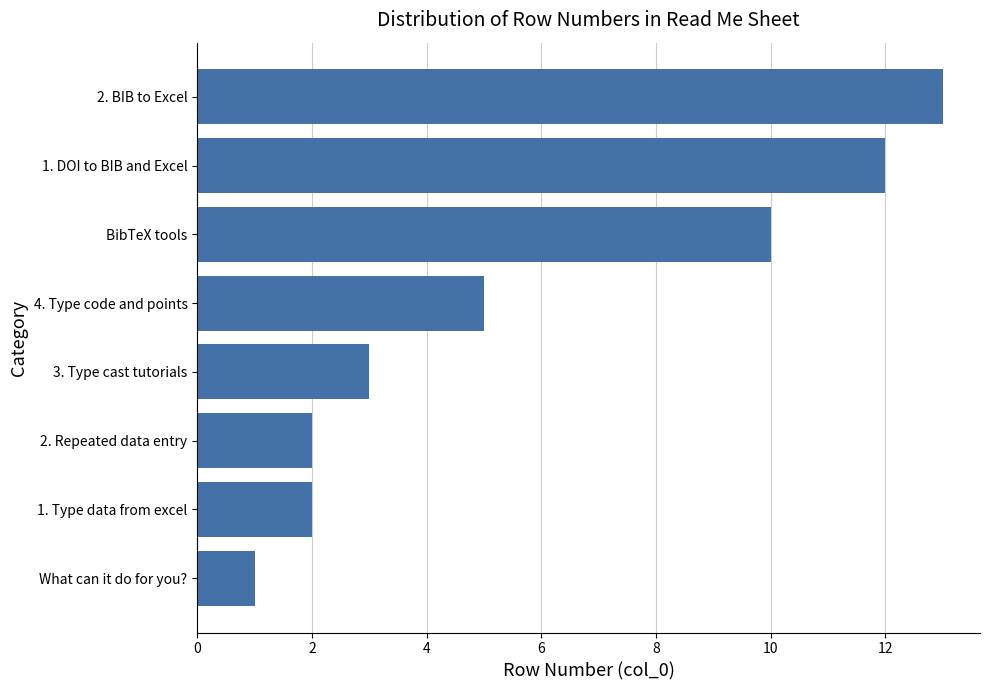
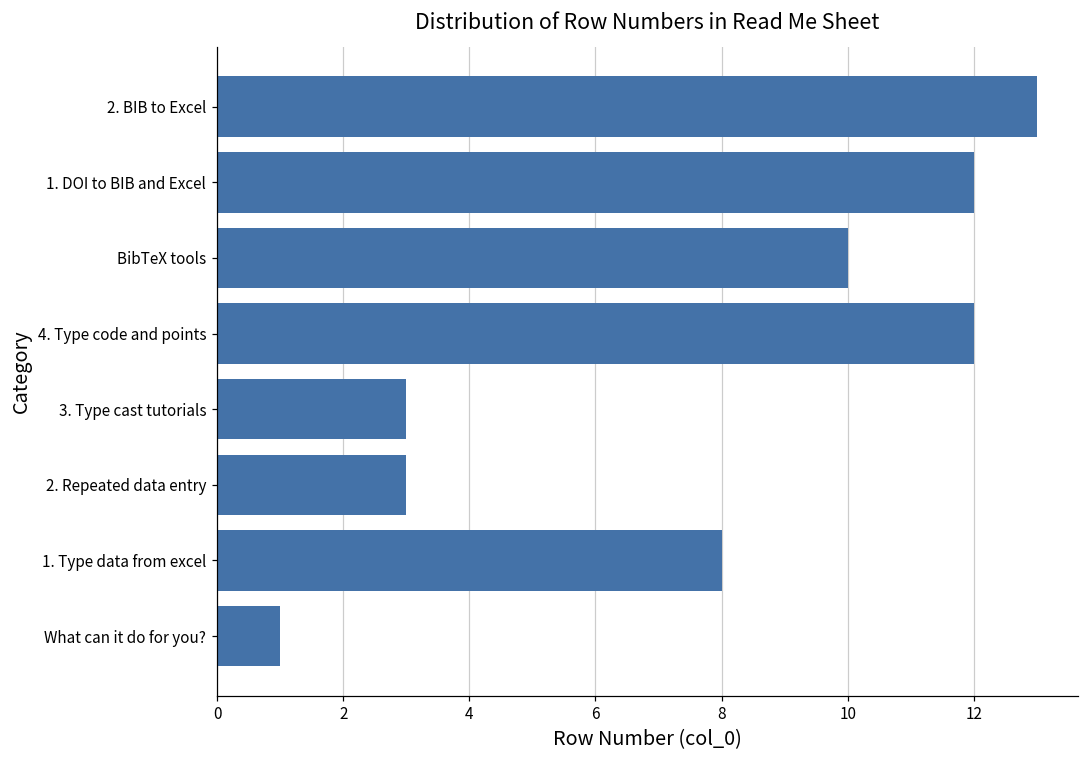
4. Type code and points: 5 -> 12
2. Repeated data entry: 2 -> 3
1. Type data from excel: 2 -> 8
